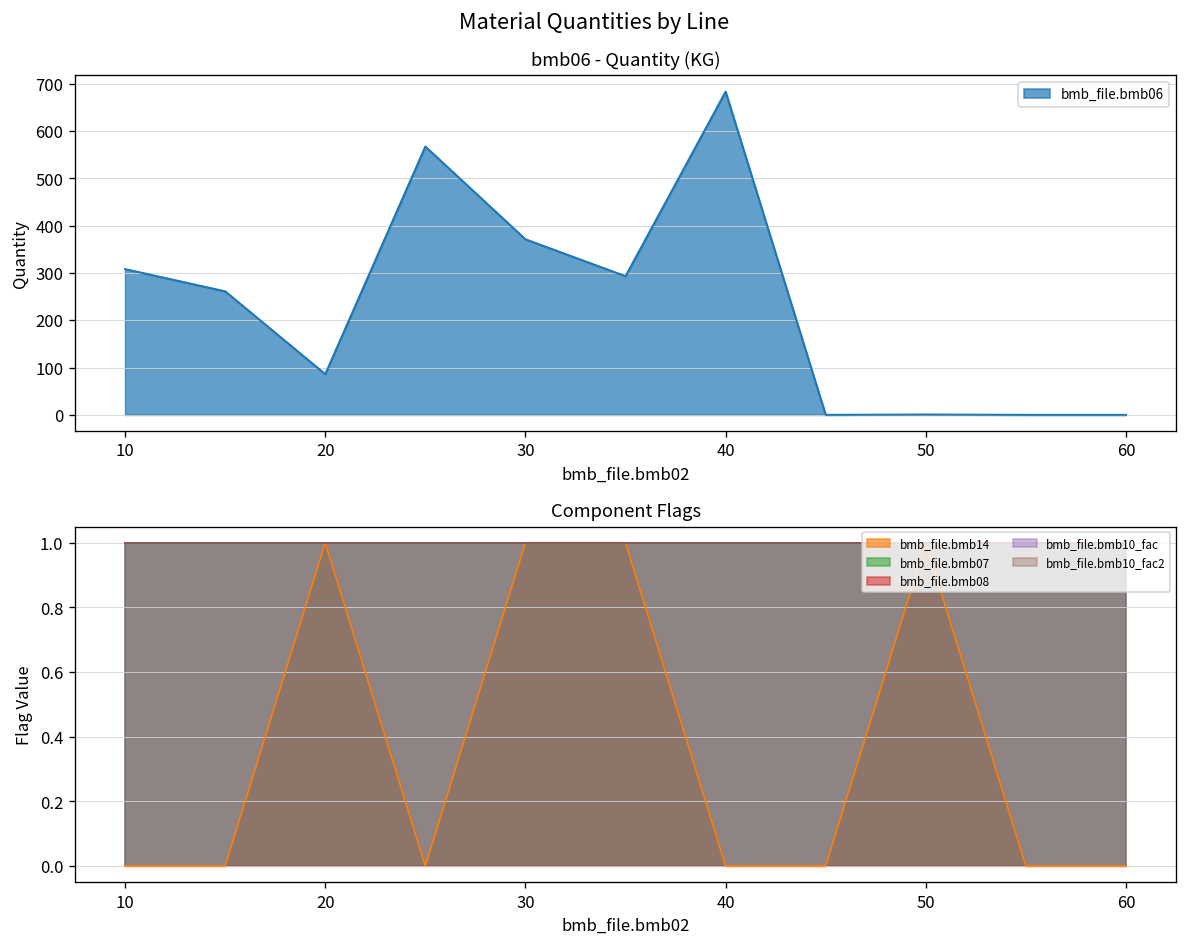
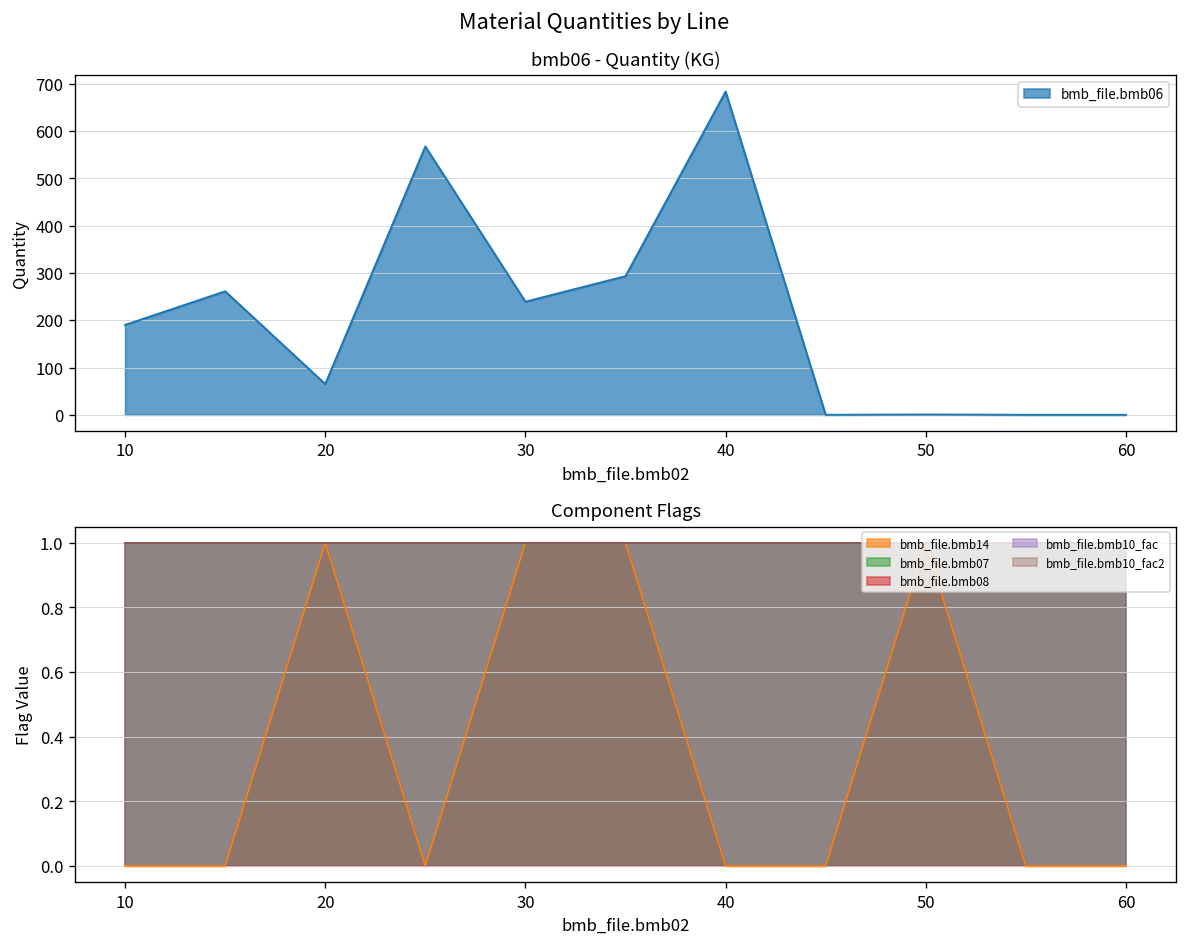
bmb06 - Quantity (KG), 10: 310 -> 190
bmb06 - Quantity (KG), 20: 90 -> 70
bmb06 - Quantity (KG), 30: 370 -> 240
